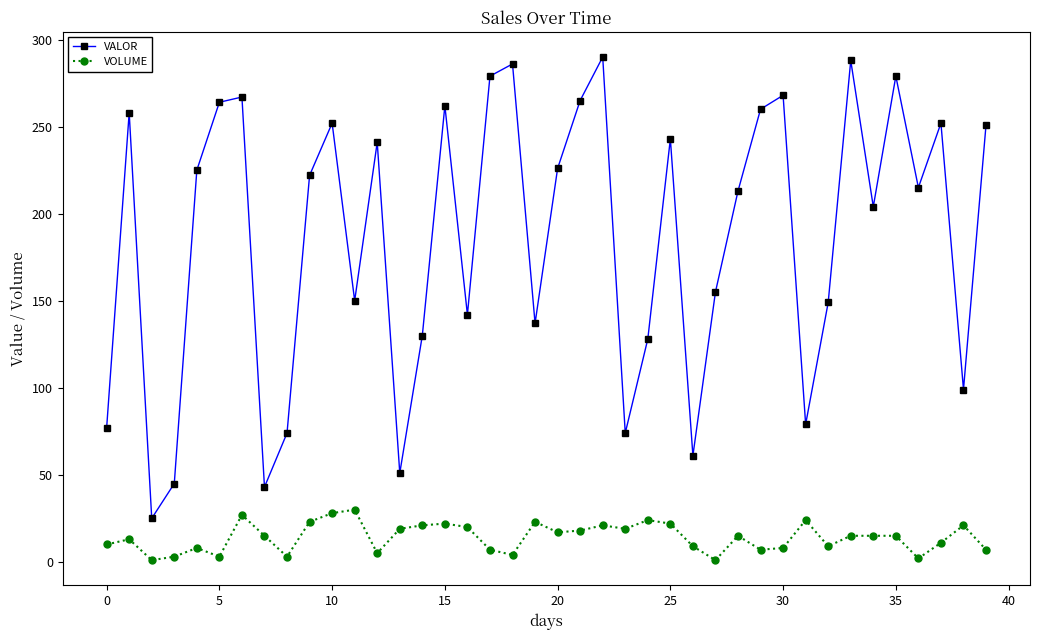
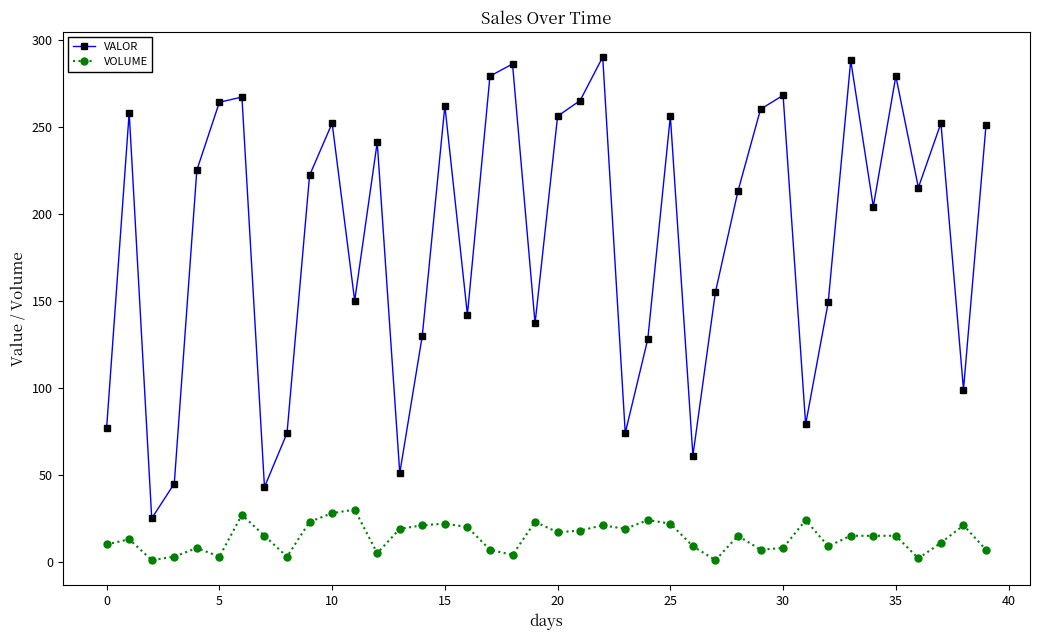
VALOR, 20: 226 -> 256
VALOR, 25: 243 -> 256
